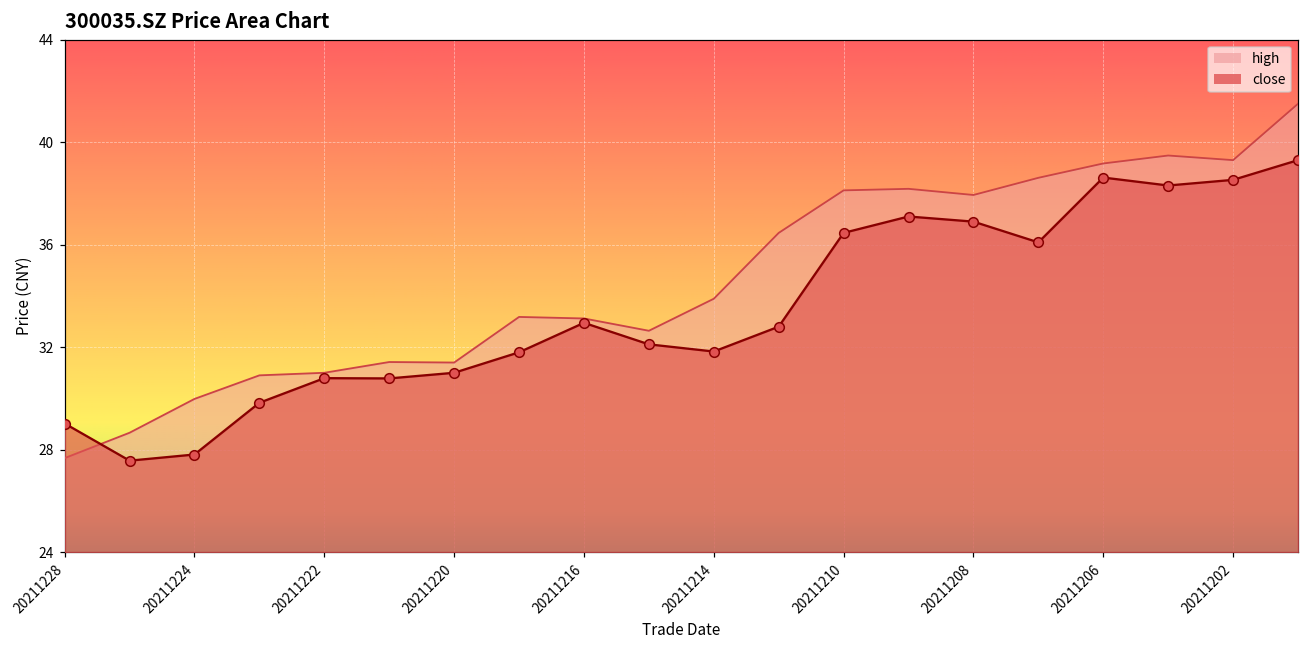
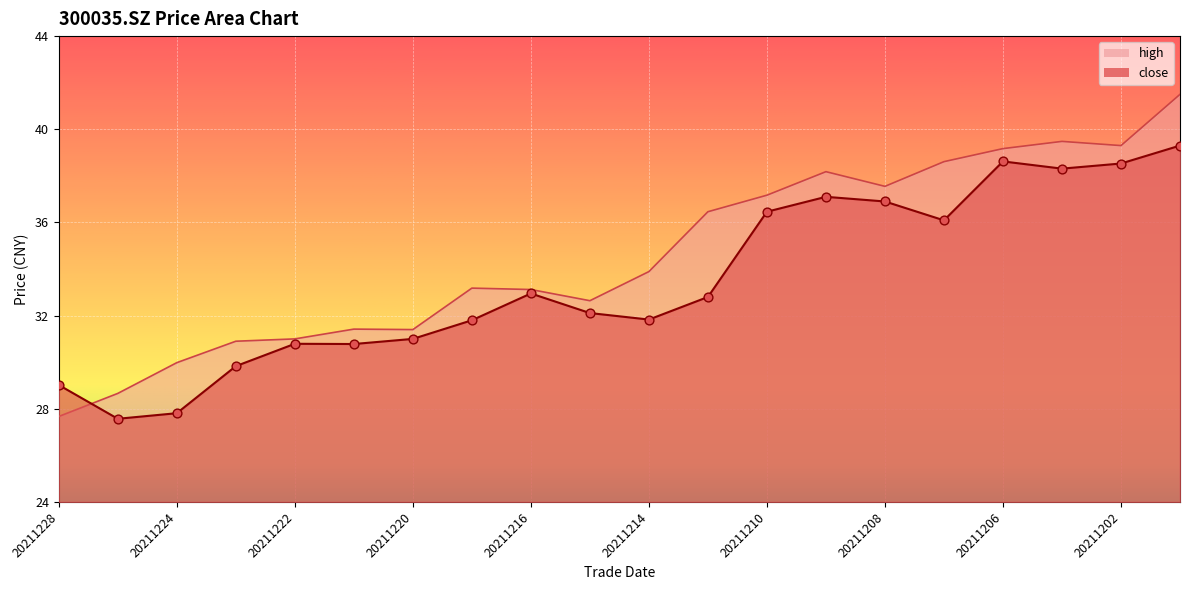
high, 20211210: 38.1 -> 37.2
high, 20211208: 37.9 -> 37.6
